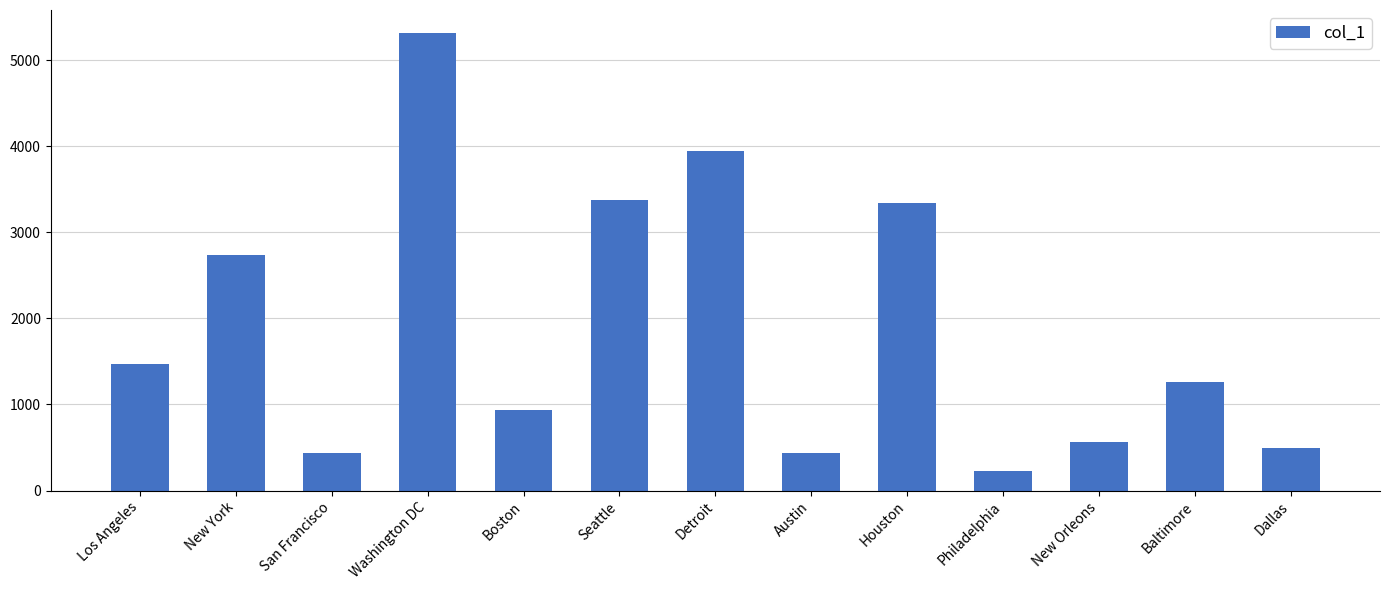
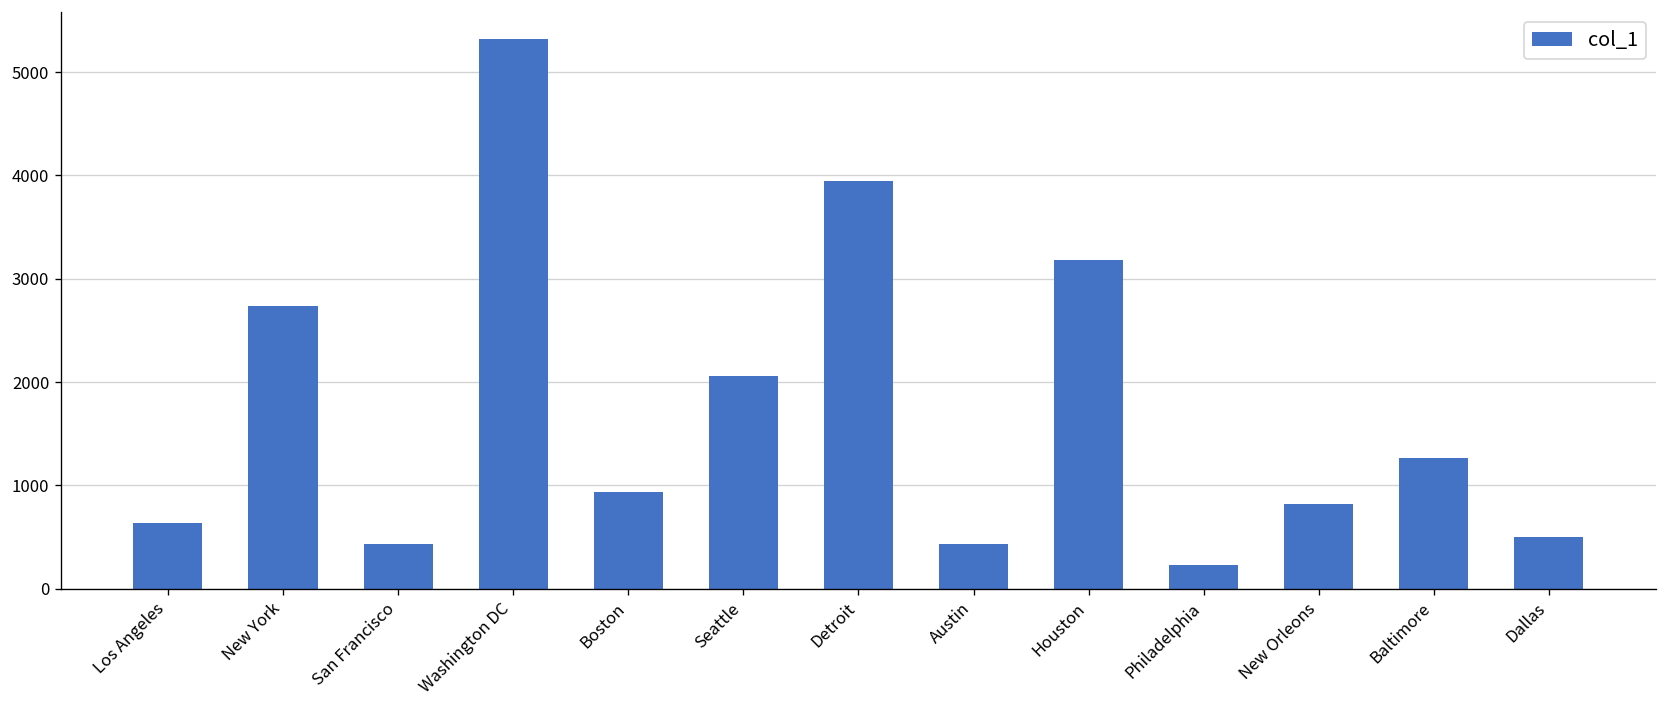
Los Angeles: 1500 -> 600
Seattle: 3400 -> 2100
Houston: 3300 -> 3200
New Orleons: 600 -> 800
